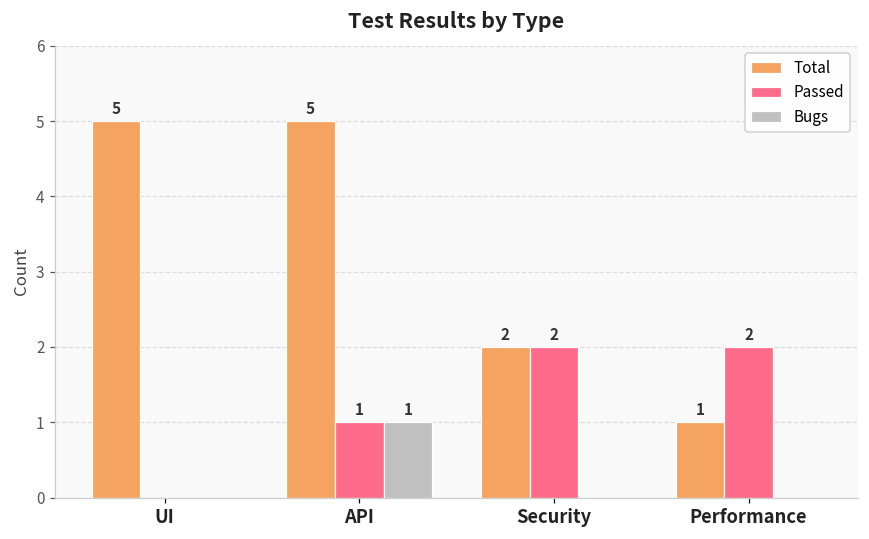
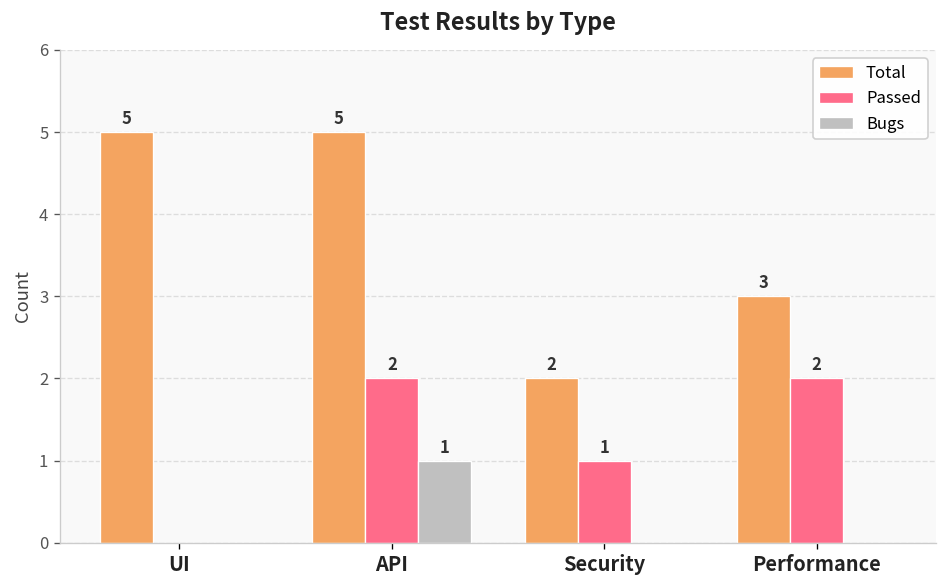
Passed, API: 1 -> 2
Passed, Security: 2 -> 1
Total, Performance: 1 -> 3
